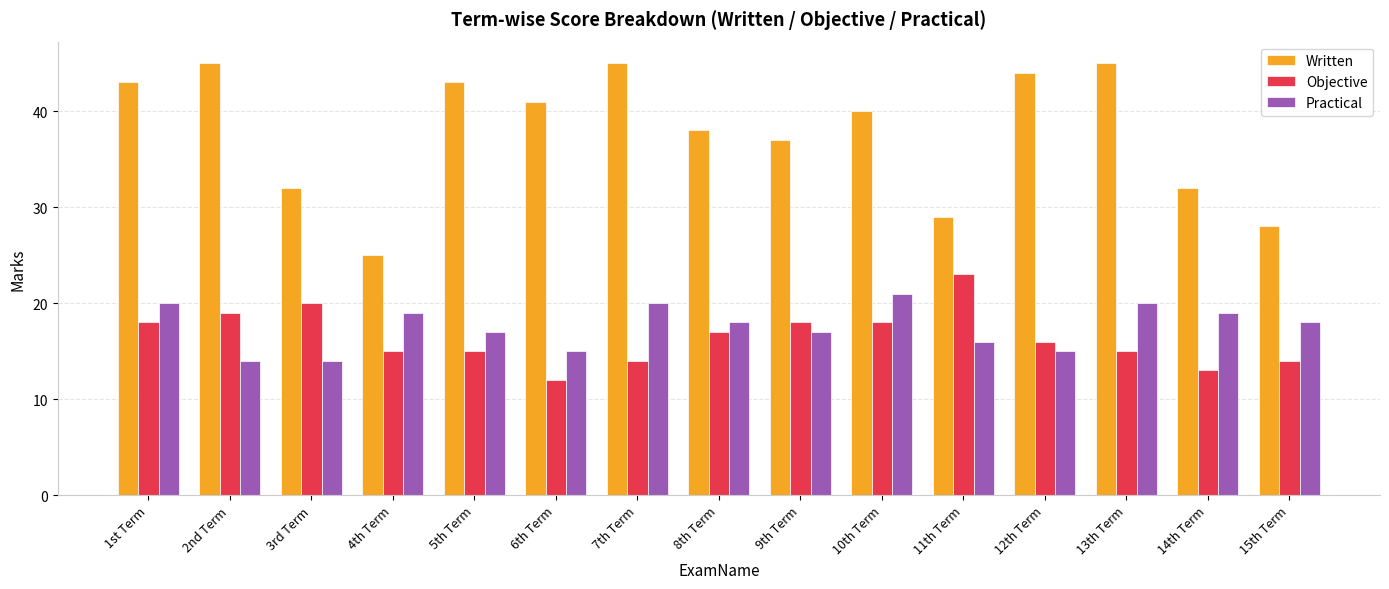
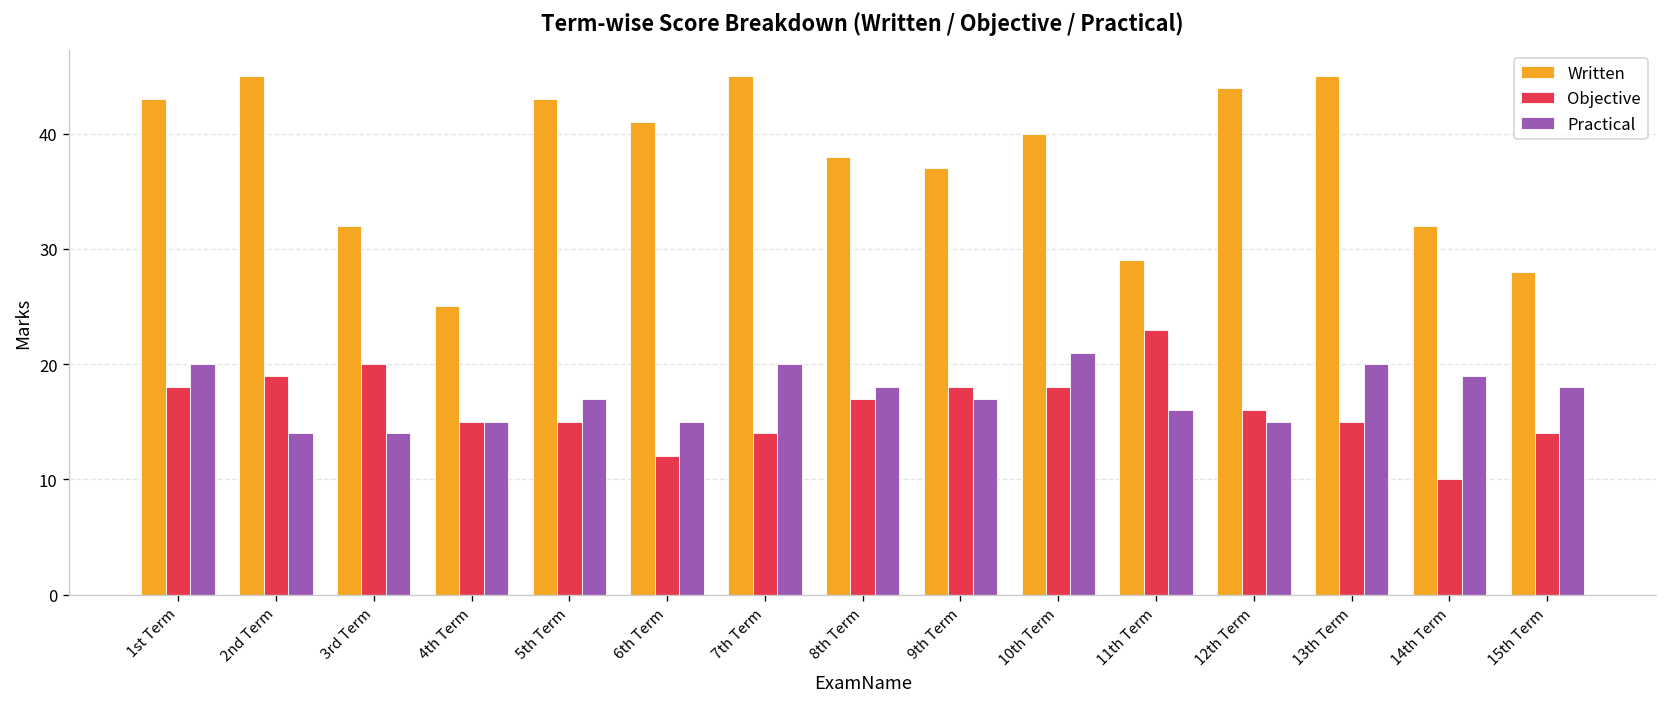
Practical, 4th Term: 19 -> 15
Objective, 14th Term: 13 -> 10
